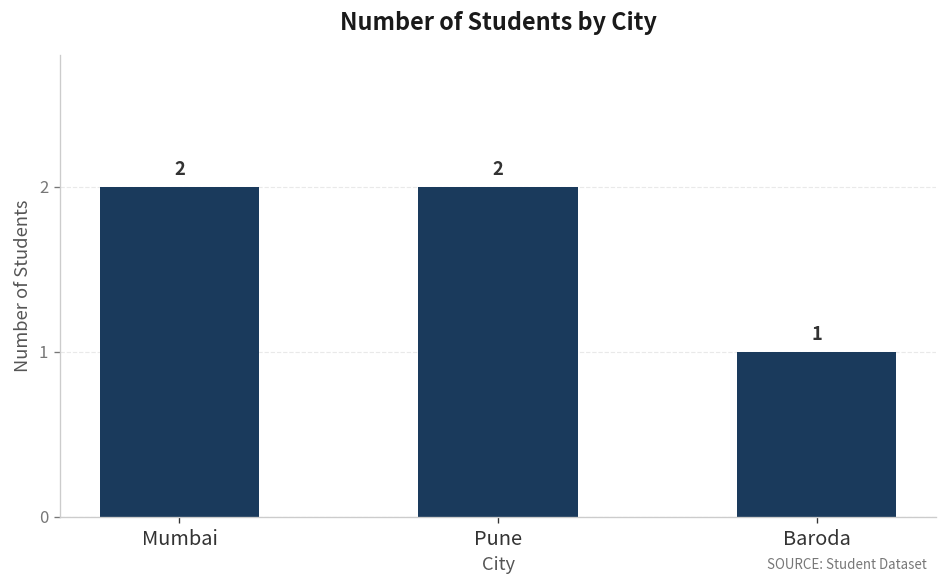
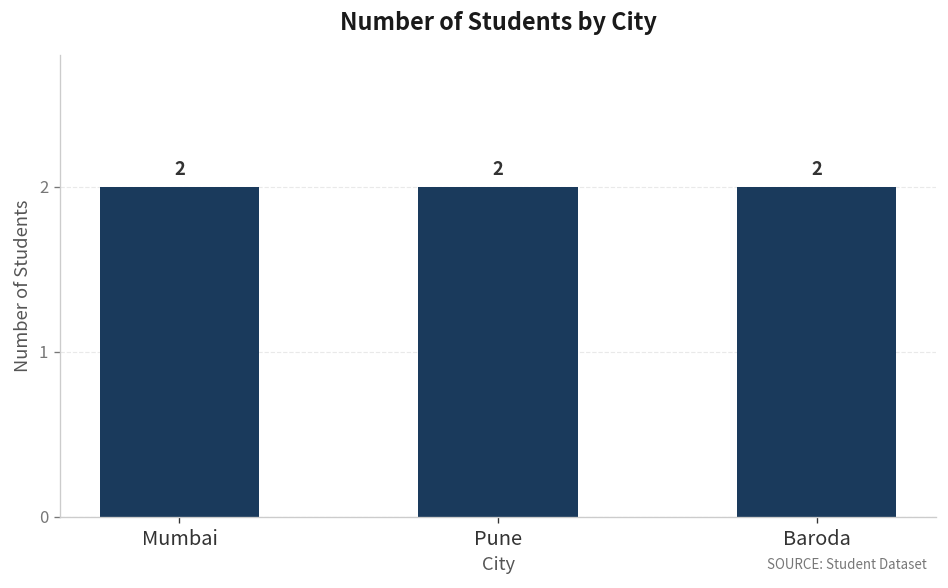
Baroda: 1 -> 2
